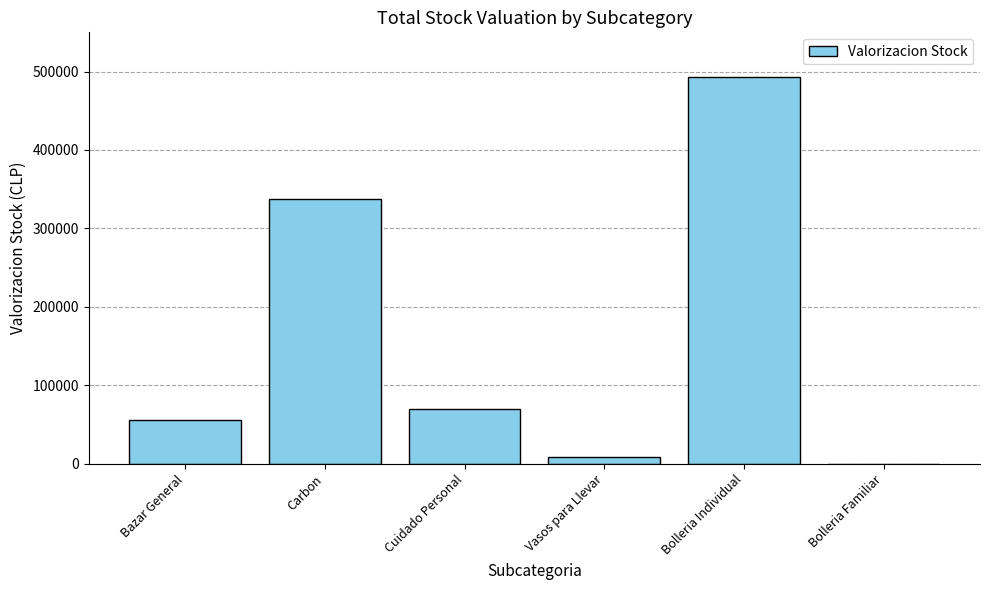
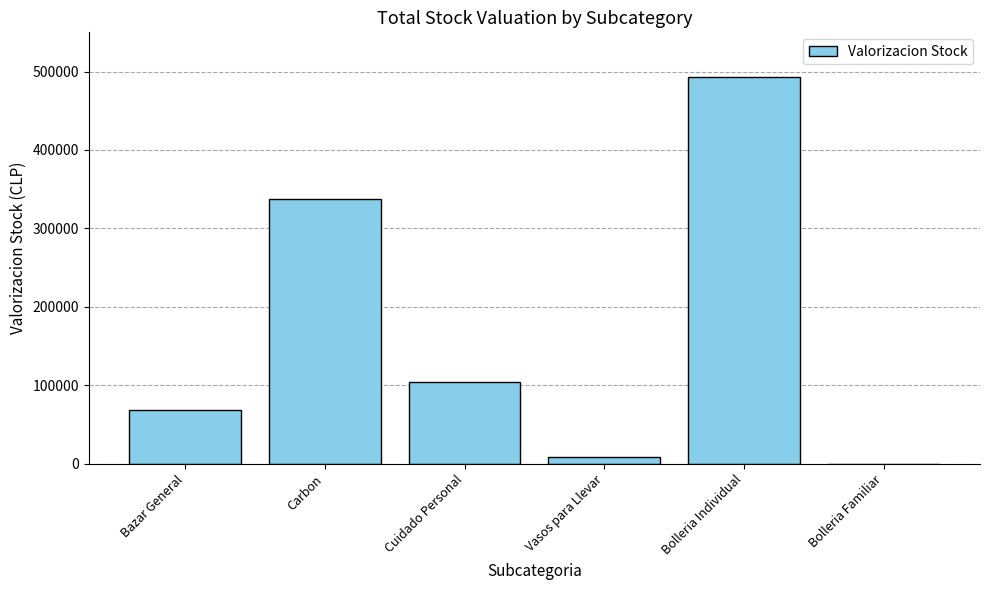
Bazar General: 60000 -> 70000
Cuidado Personal: 70000 -> 100000
